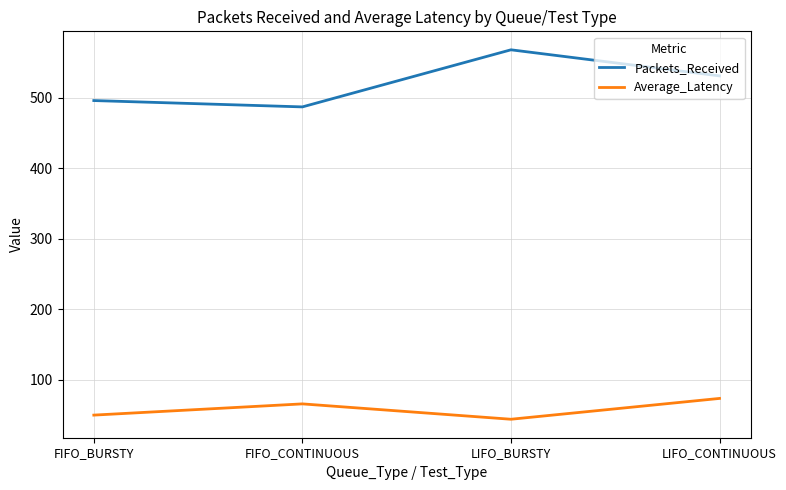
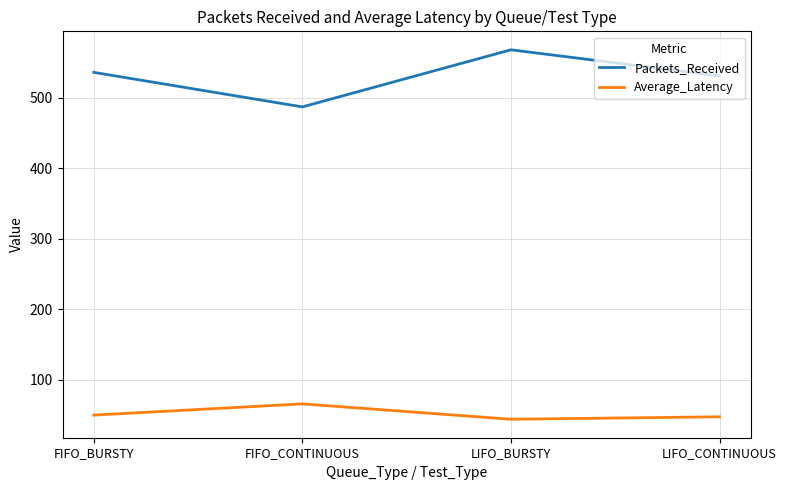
Packets_Received, FIFO_BURSTY: 500 -> 540
Average_Latency, LIFO_CONTINUOUS: 70 -> 50
